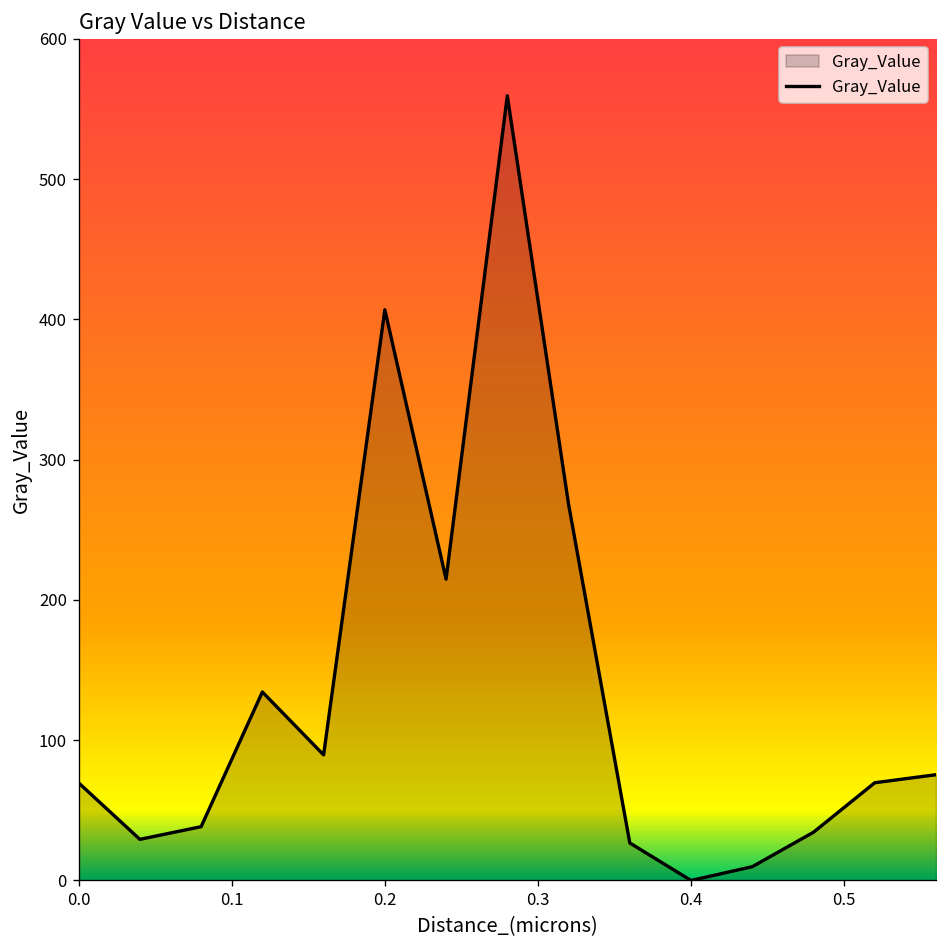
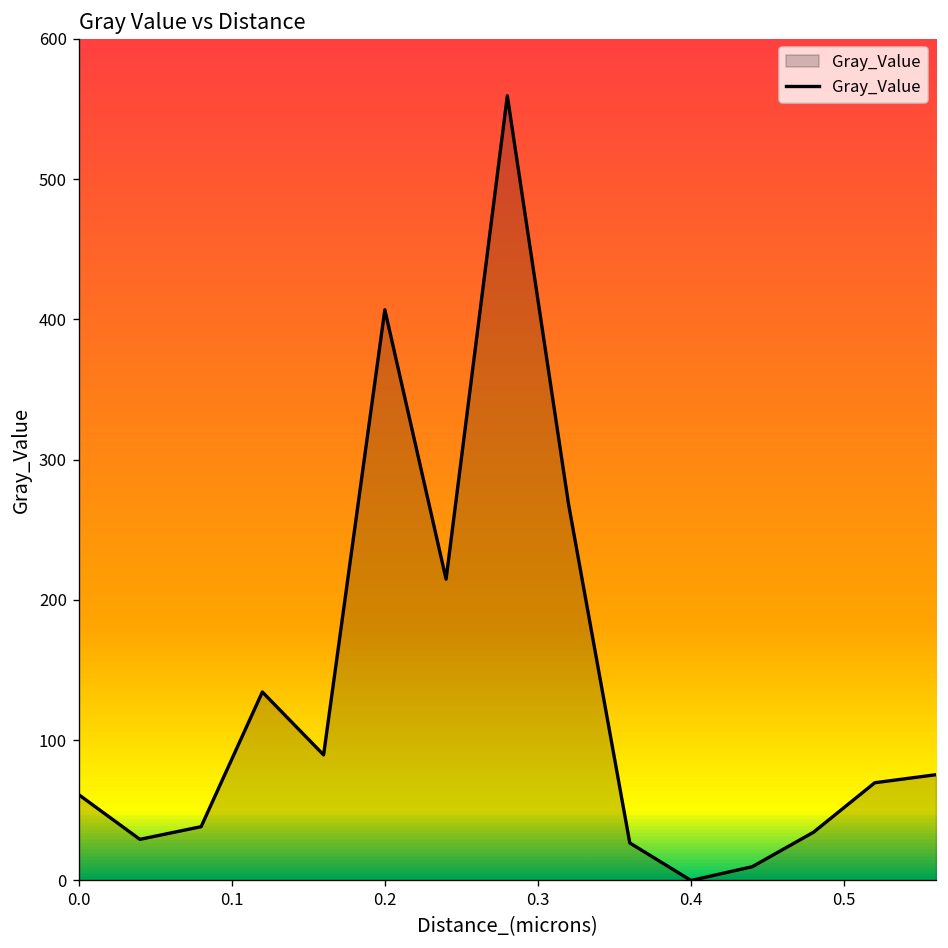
0.0: 70 -> 61
